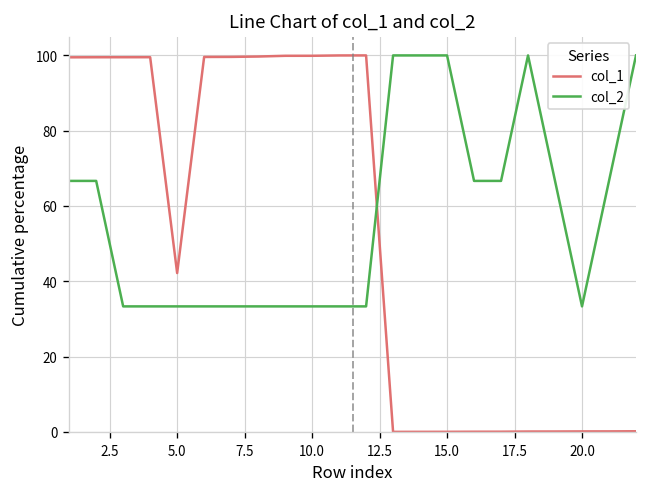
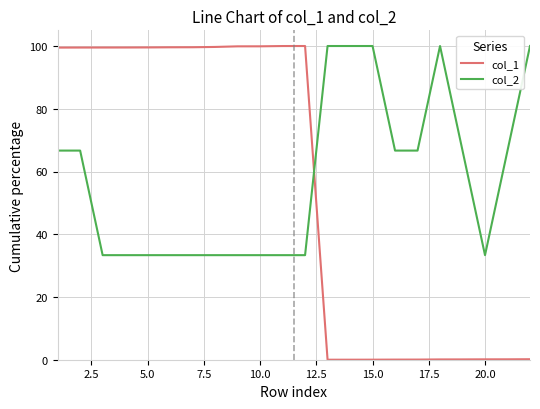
col_1, 5.0: 42 -> 100
